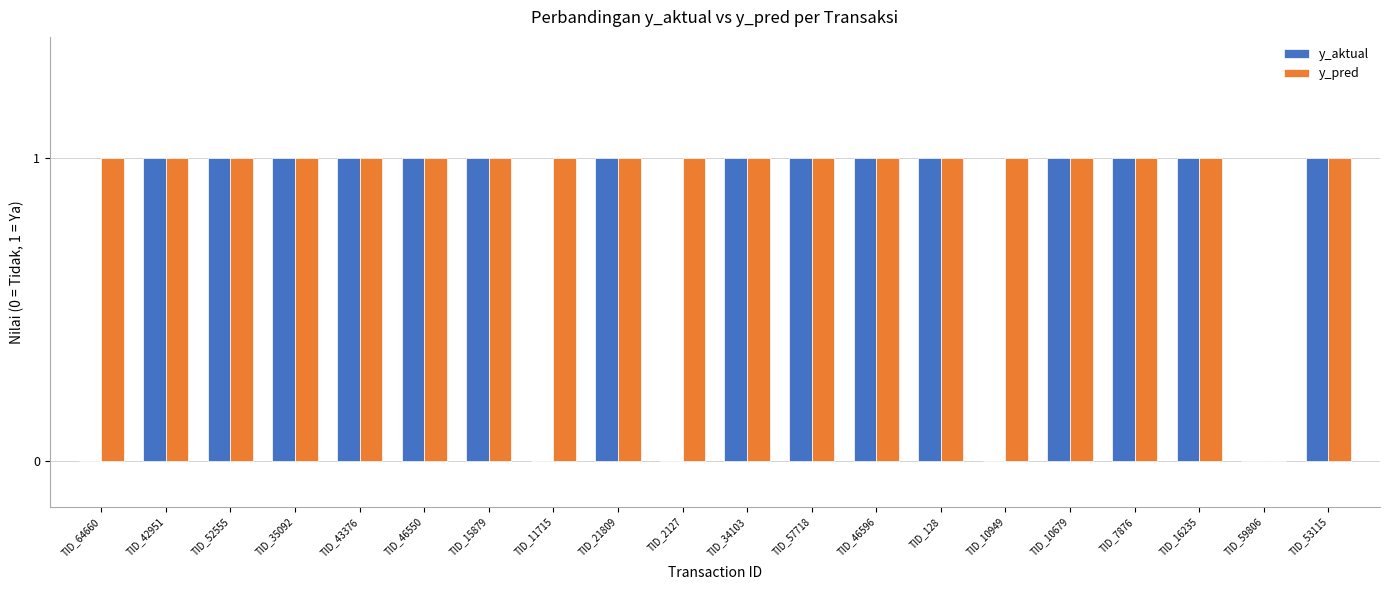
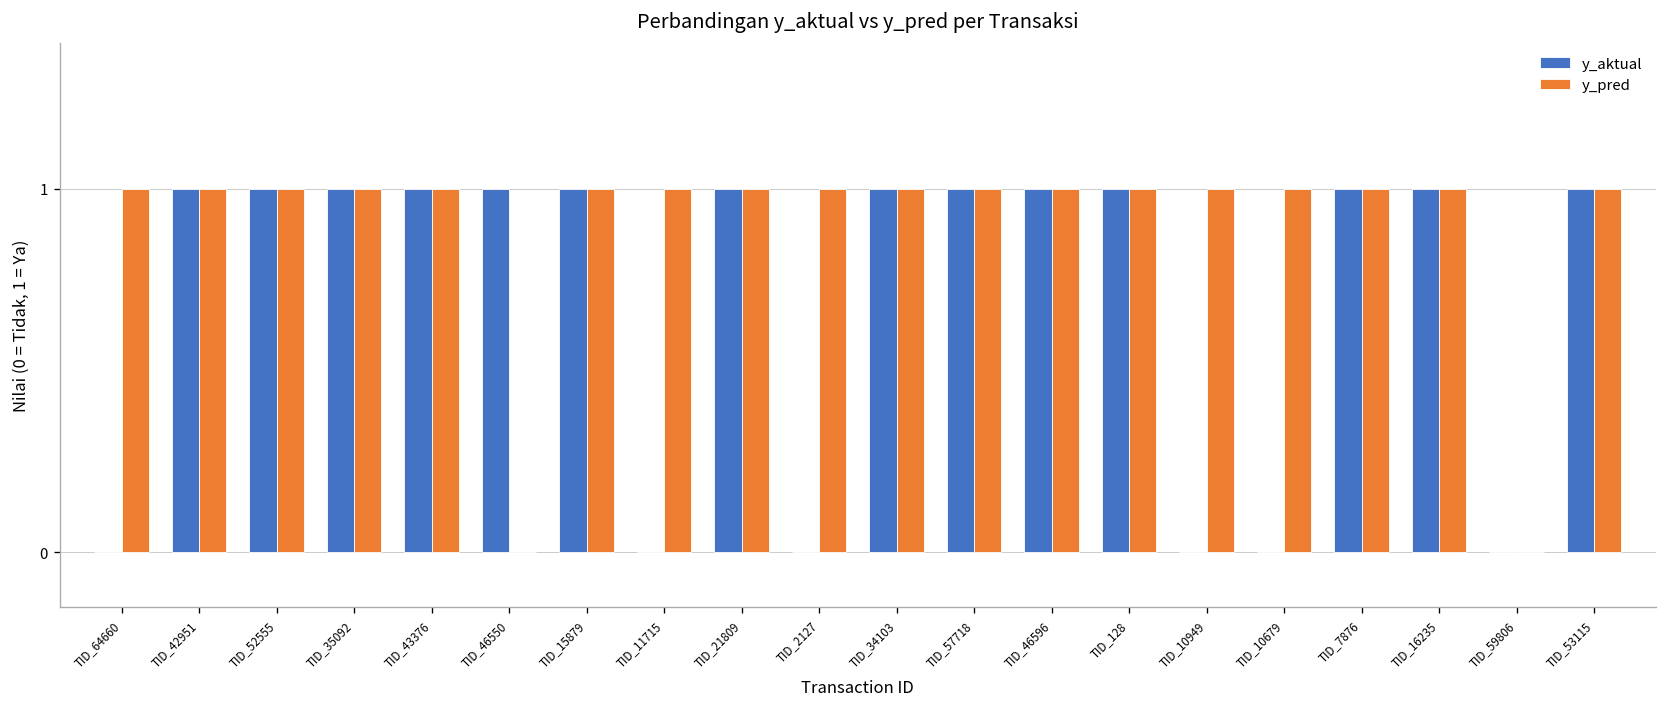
y_pred, TID_46550: 1 -> 0
y_aktual, TID_10679: 1 -> 0
